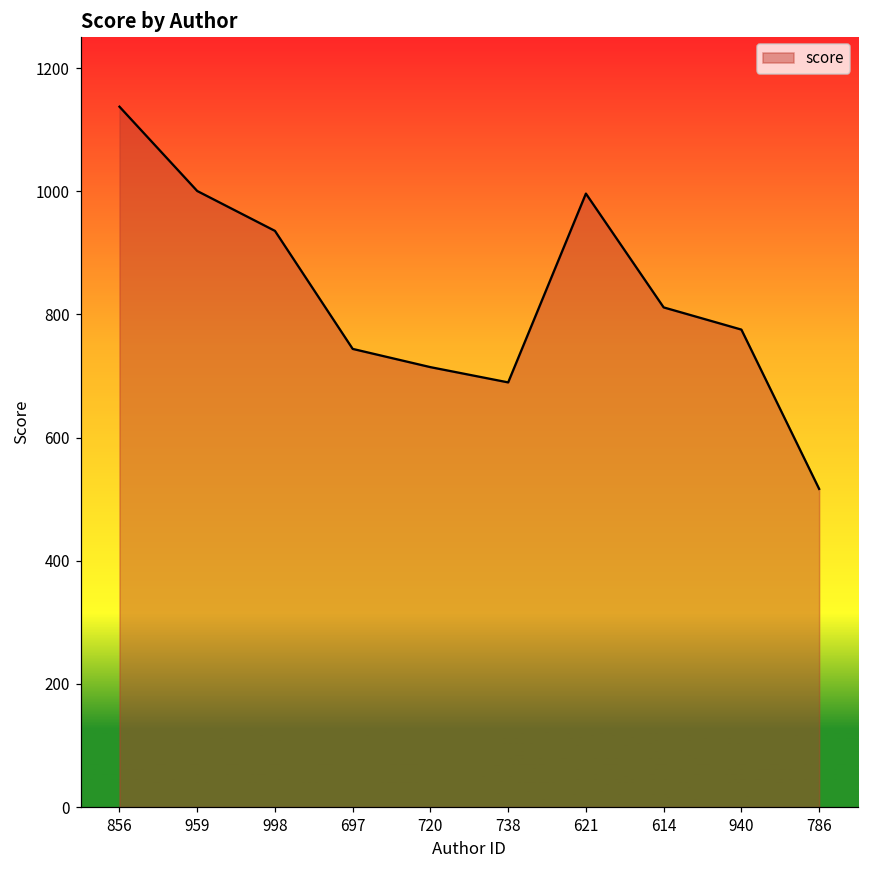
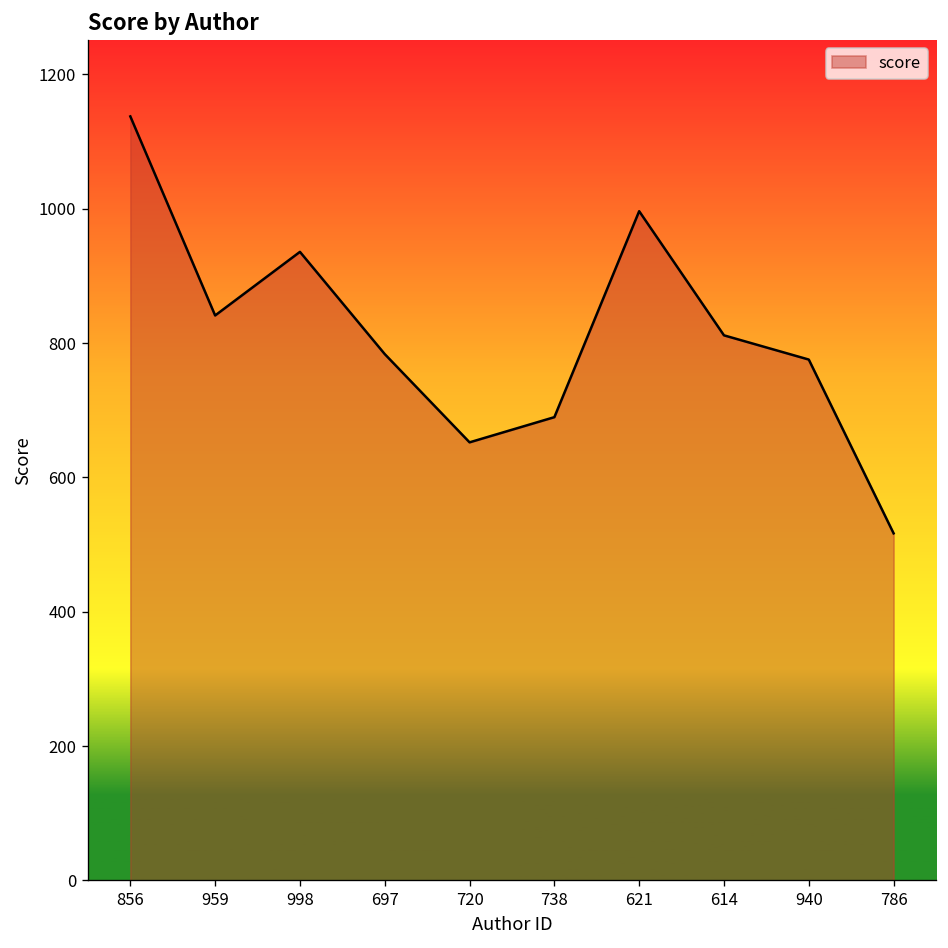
959: 1000 -> 840
697: 740 -> 780
720: 710 -> 650
